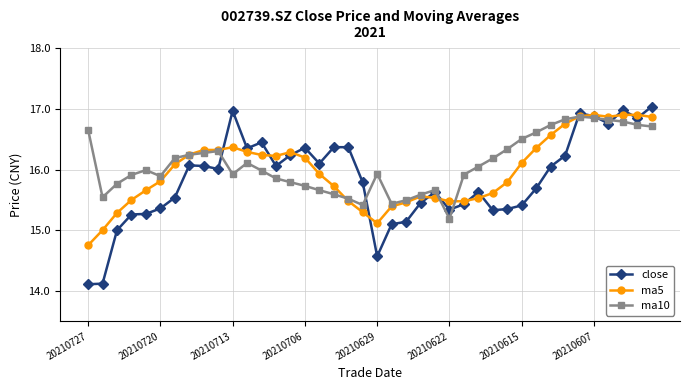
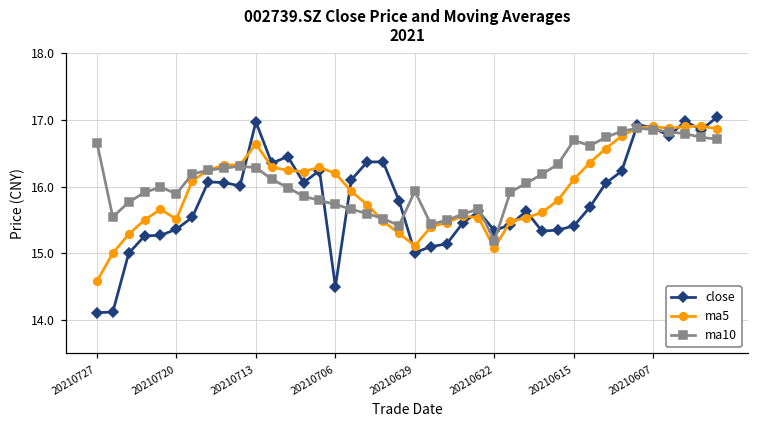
ma5, 20210727: 14.8 -> 14.6
ma5, 20210720: 15.8 -> 15.5
ma5, 20210713: 16.4 -> 16.6
ma10, 20210713: 15.9 -> 16.3
close, 20210706: 16.4 -> 14.5
close, 20210629: 14.6 -> 15.0
ma5, 20210622: 15.5 -> 15.1
ma10, 20210615: 16.5 -> 16.7
